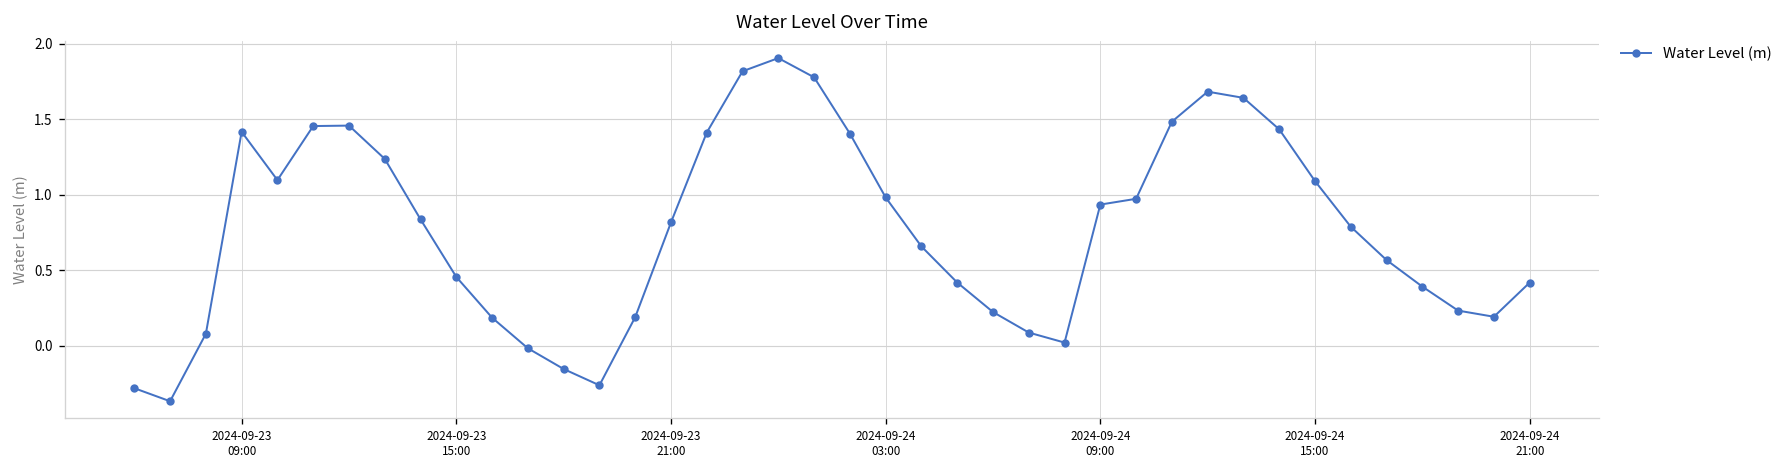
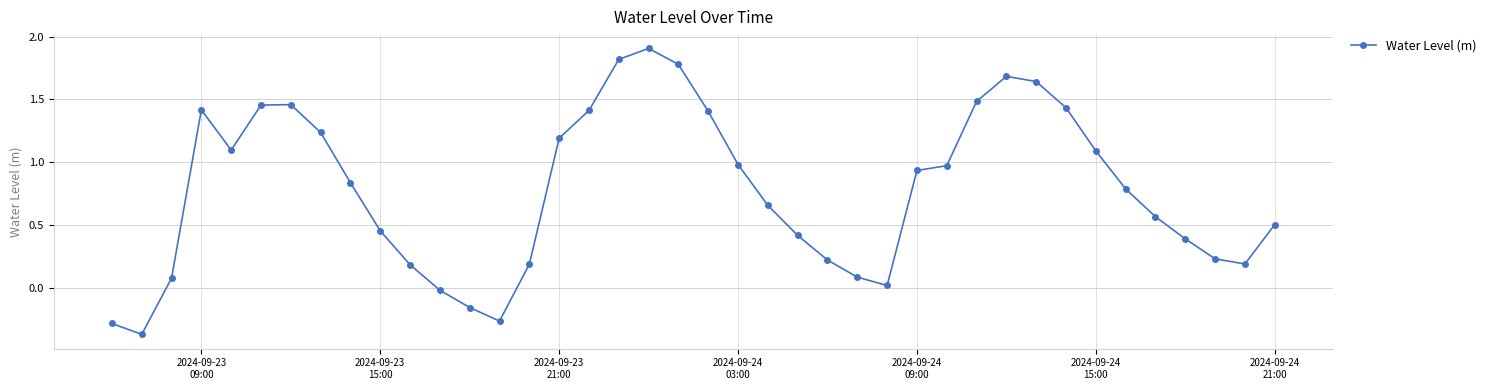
2024-09-23 21:00: 0.82 -> 1.19
2024-09-24 21:00: 0.42 -> 0.50
